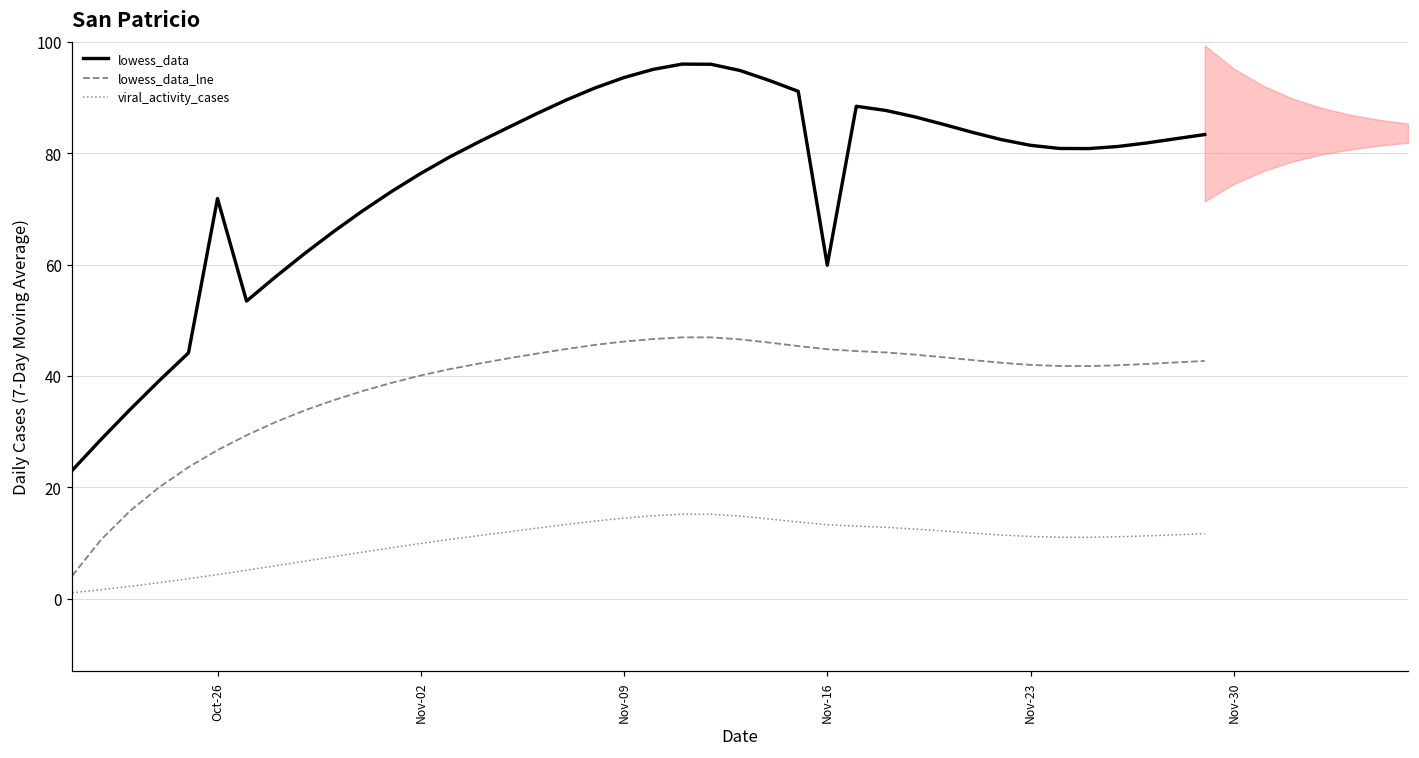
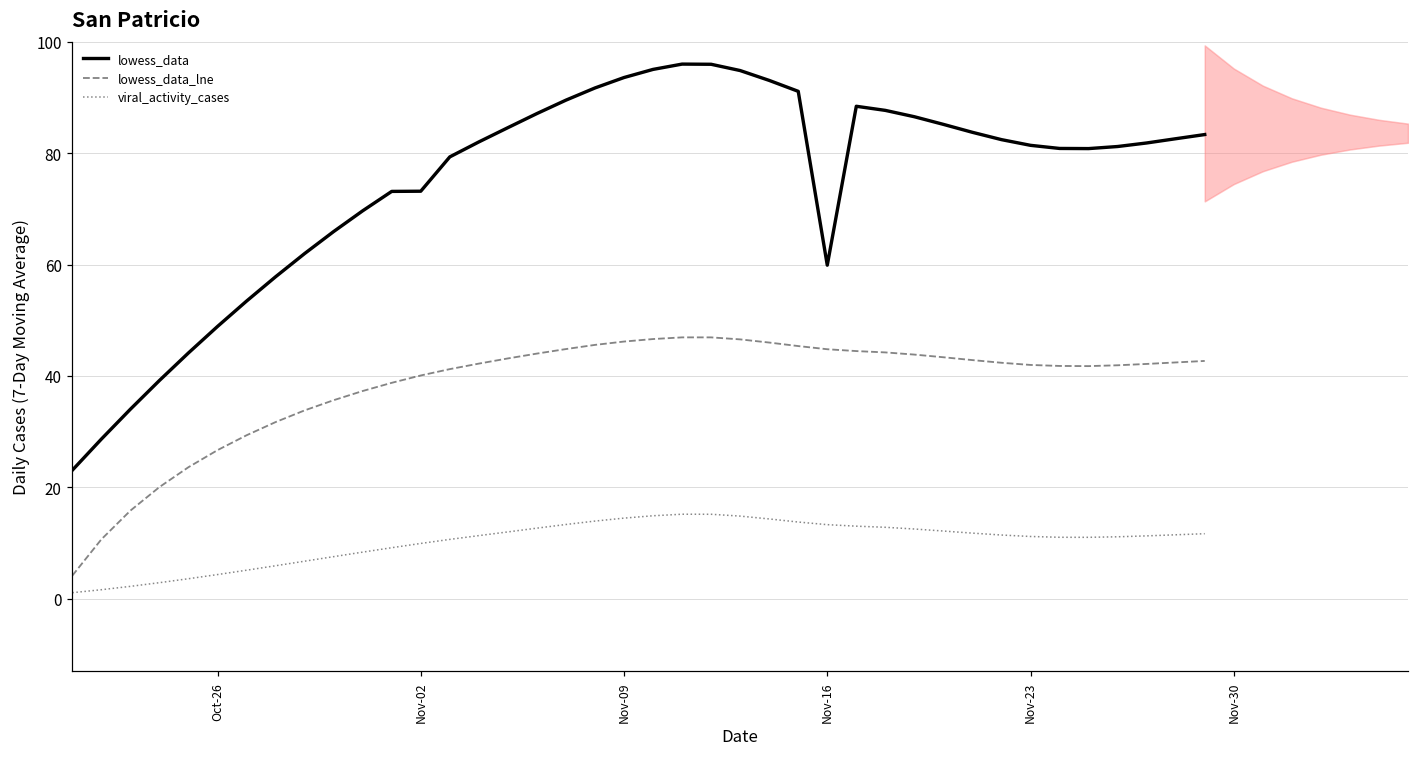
lowess_data, Oct-26: 72 -> 49
lowess_data, Nov-02: 76 -> 73
